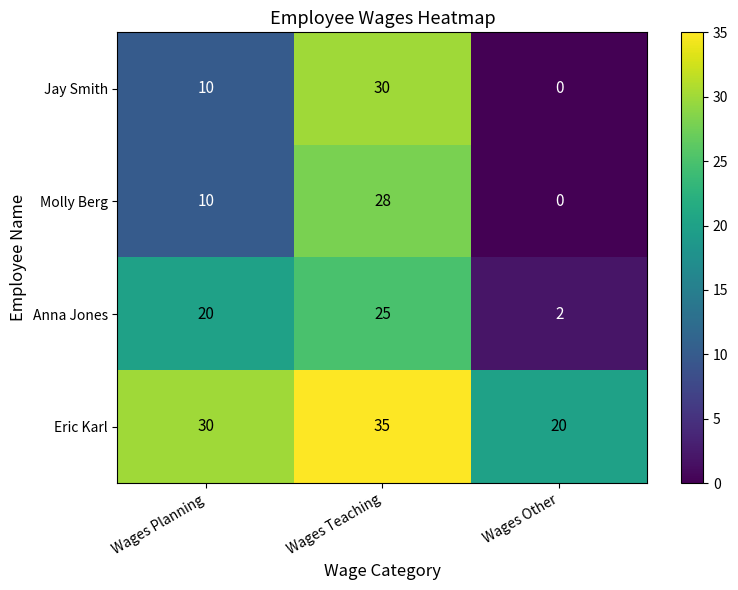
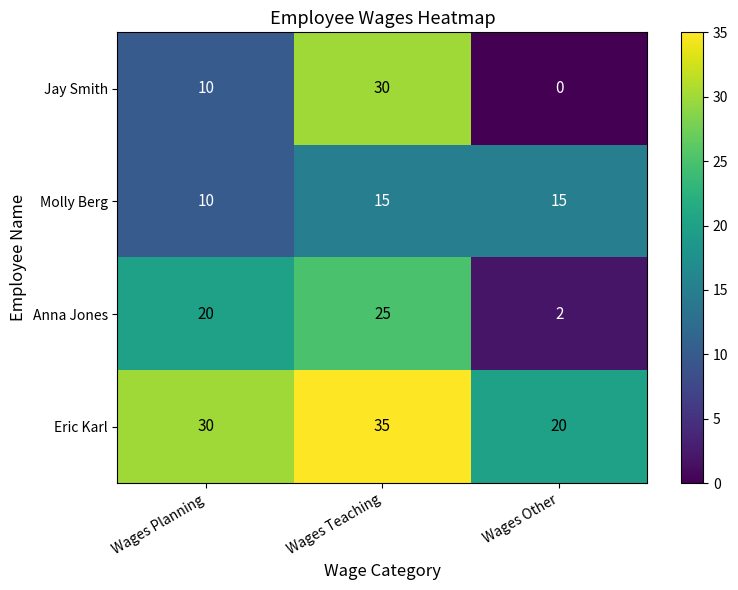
Molly Berg, Wages Teaching: 28 -> 15
Molly Berg, Wages Other: 0 -> 15
